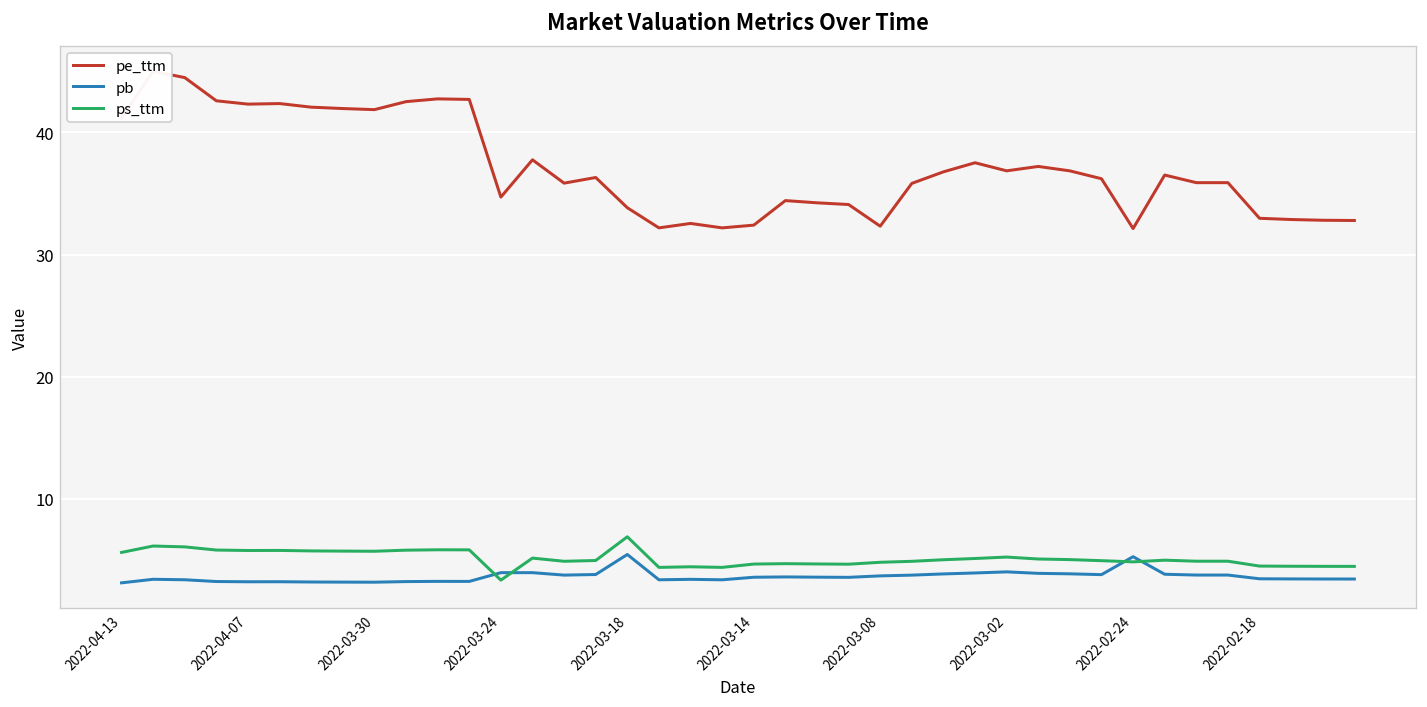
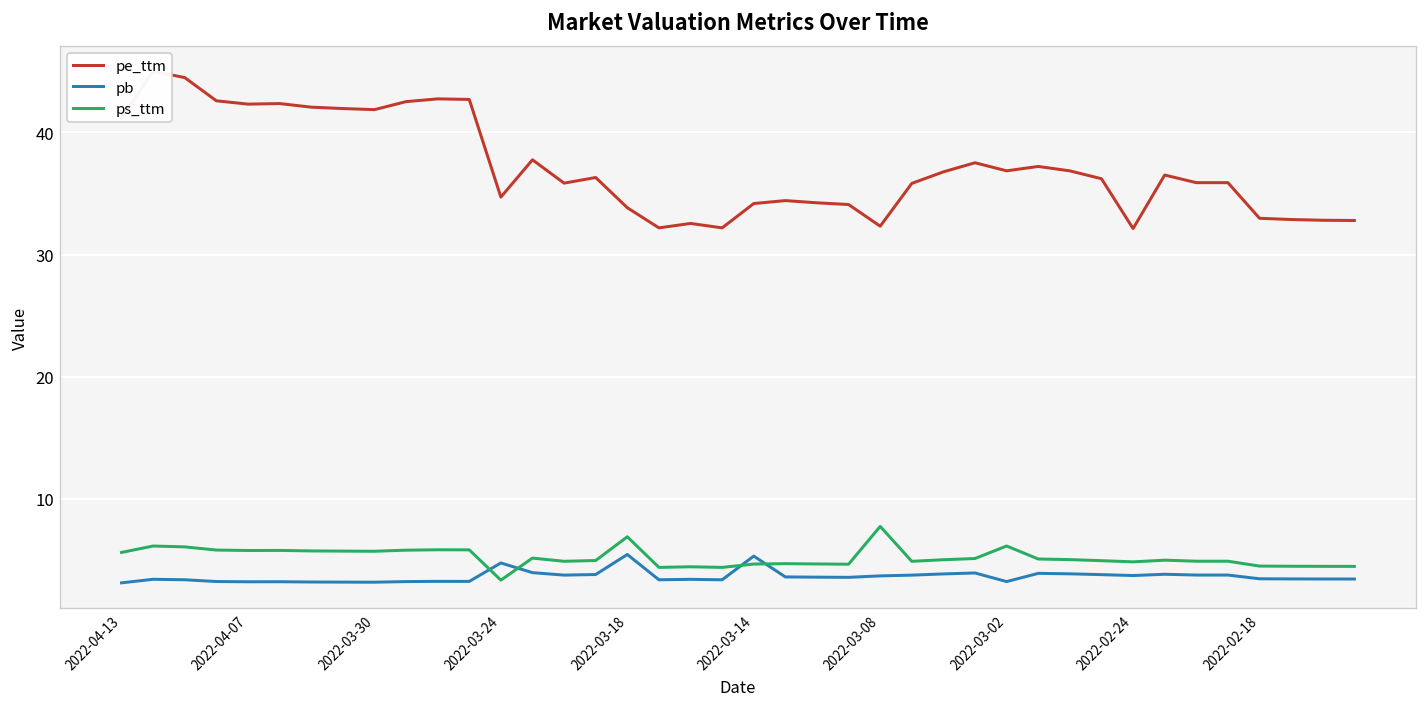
pb, 2022-03-24: 4.0 -> 4.8
pe_ttm, 2022-03-14: 32.4 -> 34.2
pb, 2022-03-14: 3.6 -> 5.3
ps_ttm, 2022-03-08: 4.8 -> 7.7
pb, 2022-03-02: 4.0 -> 3.2
ps_ttm, 2022-03-02: 5.2 -> 6.1
pb, 2022-02-24: 5.3 -> 3.7
